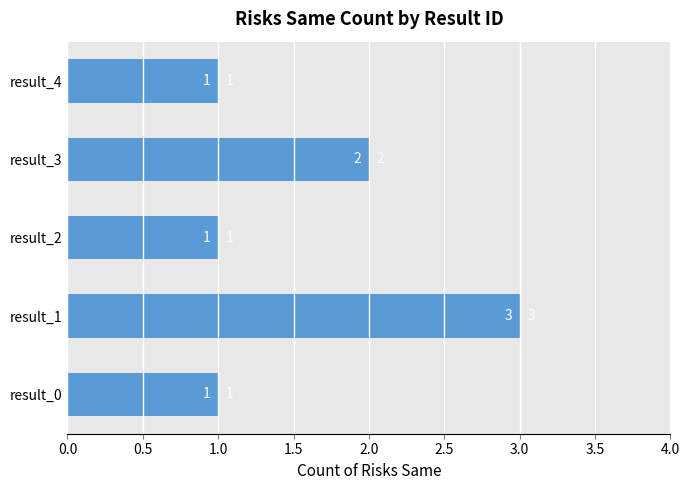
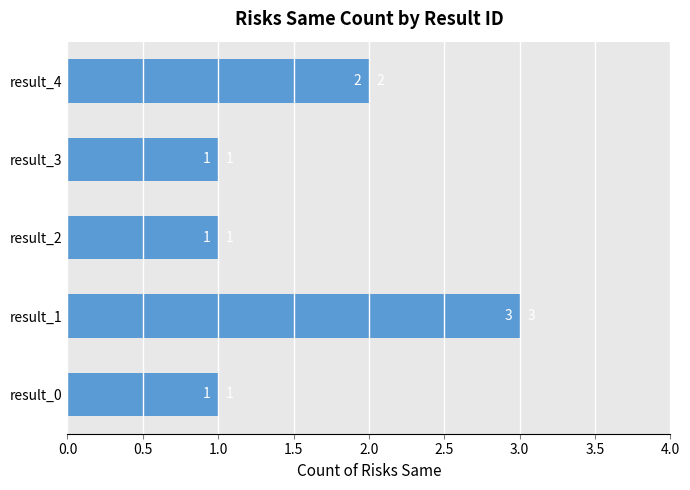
result_4: 1 -> 2
result_3: 2 -> 1
